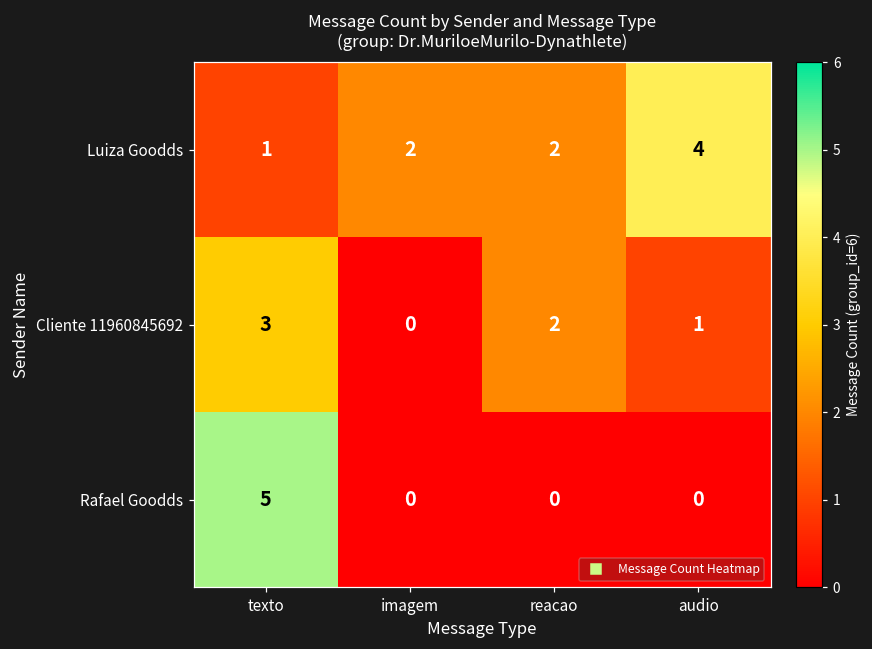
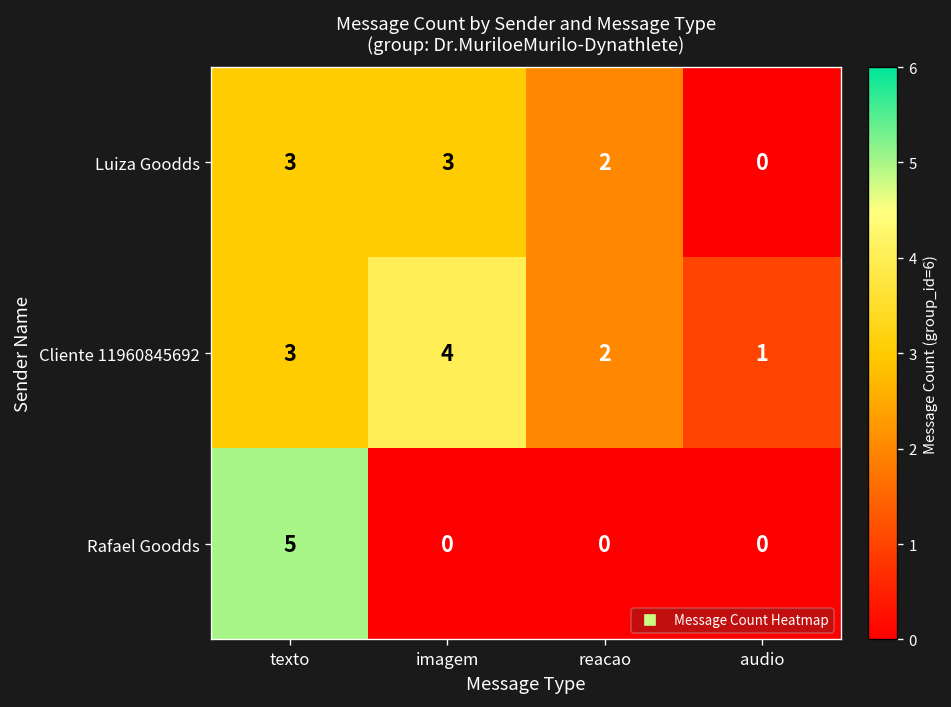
Luiza Goodds, texto: 1 -> 3
Luiza Goodds, imagem: 2 -> 3
Luiza Goodds, audio: 4 -> 0
Cliente 11960845692, imagem: 0 -> 4
